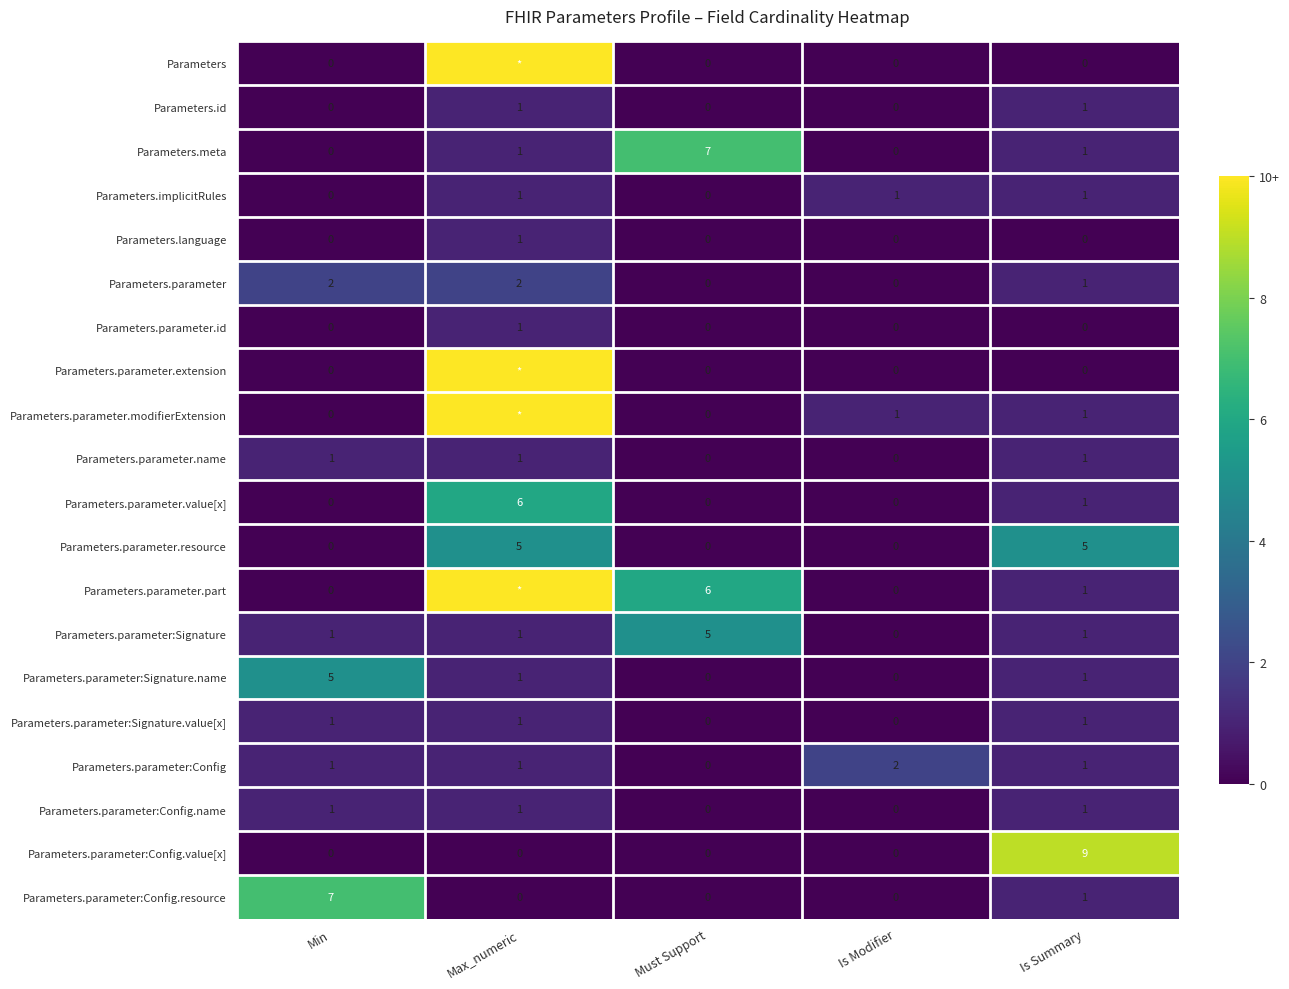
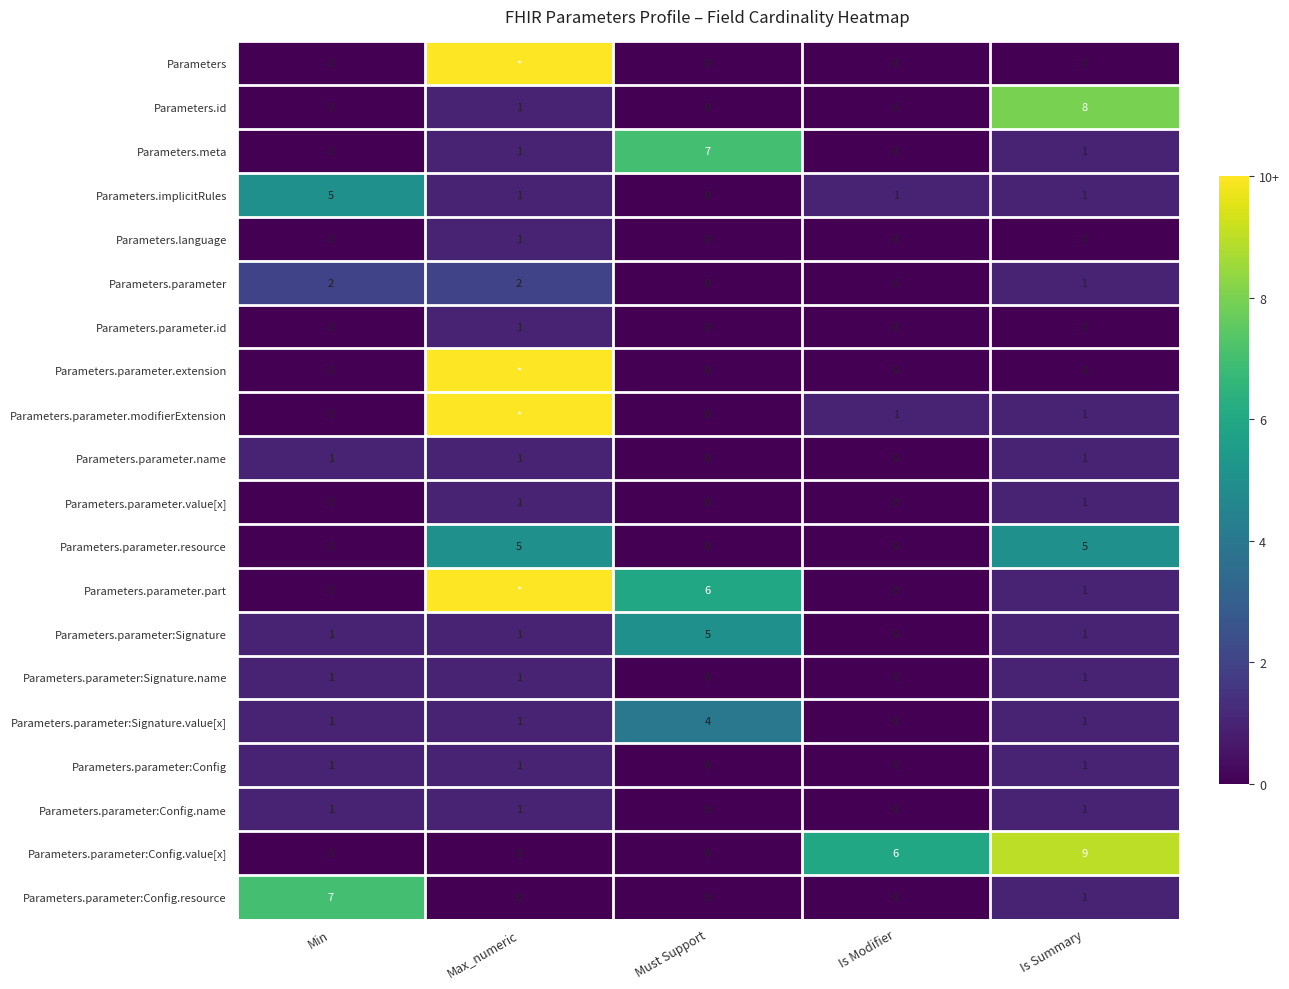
Parameters.id, Is Summary: 1 -> 8
Parameters.implicitRules, Min: 0 -> 5
Parameters.parameter.value[x], Max_numeric: 6 -> 1
Parameters.parameter:Signature.name, Min: 5 -> 1
Parameters.parameter:Signature.value[x], Must Support: 0 -> 4
Parameters.parameter:Config, Is Modifier: 2 -> 0
Parameters.parameter:Config.value[x], Is Modifier: 0 -> 6
